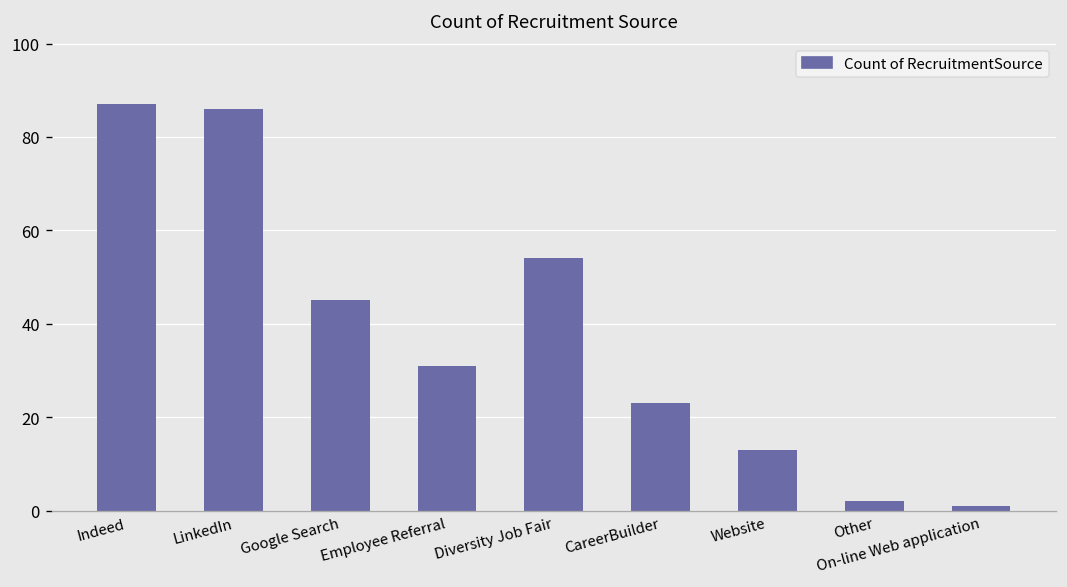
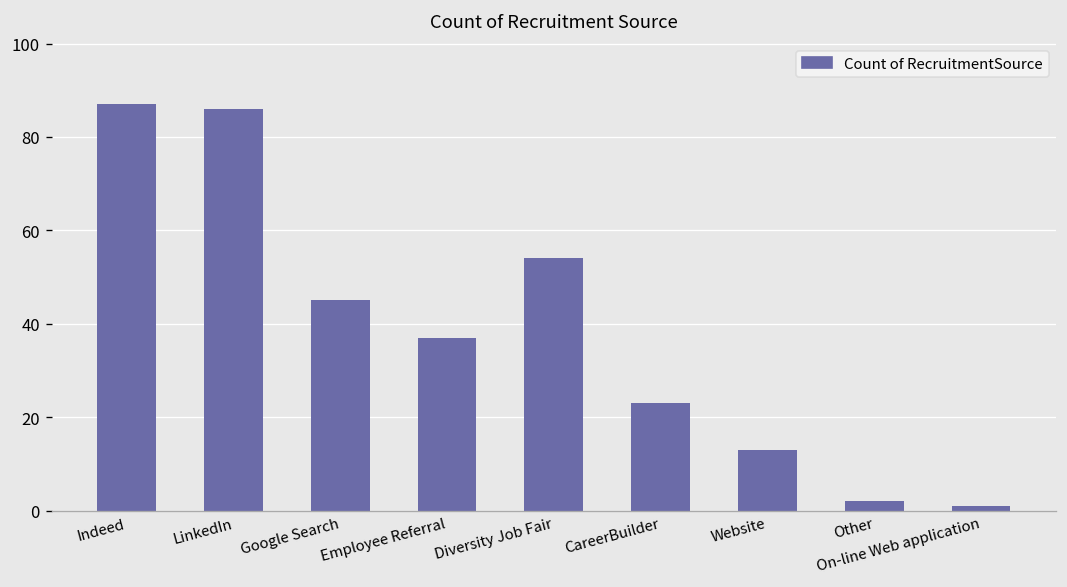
Employee Referral: 31 -> 37
